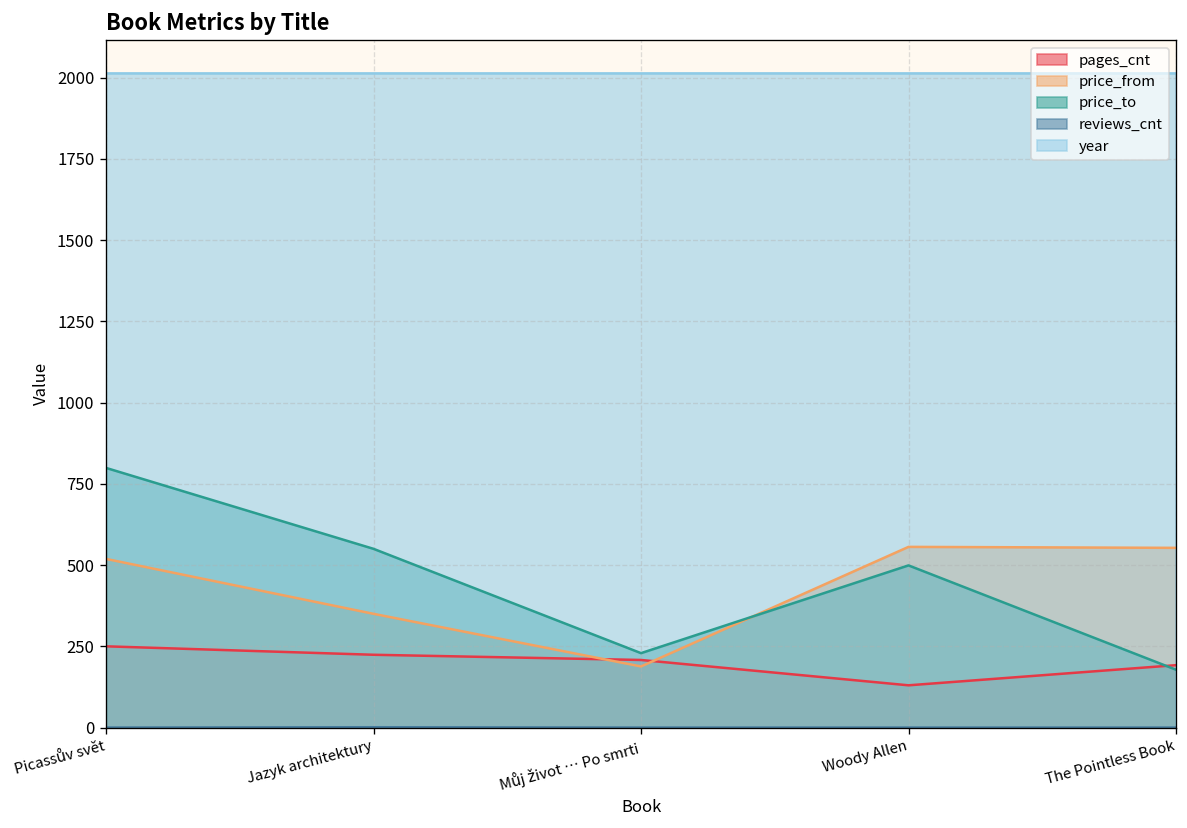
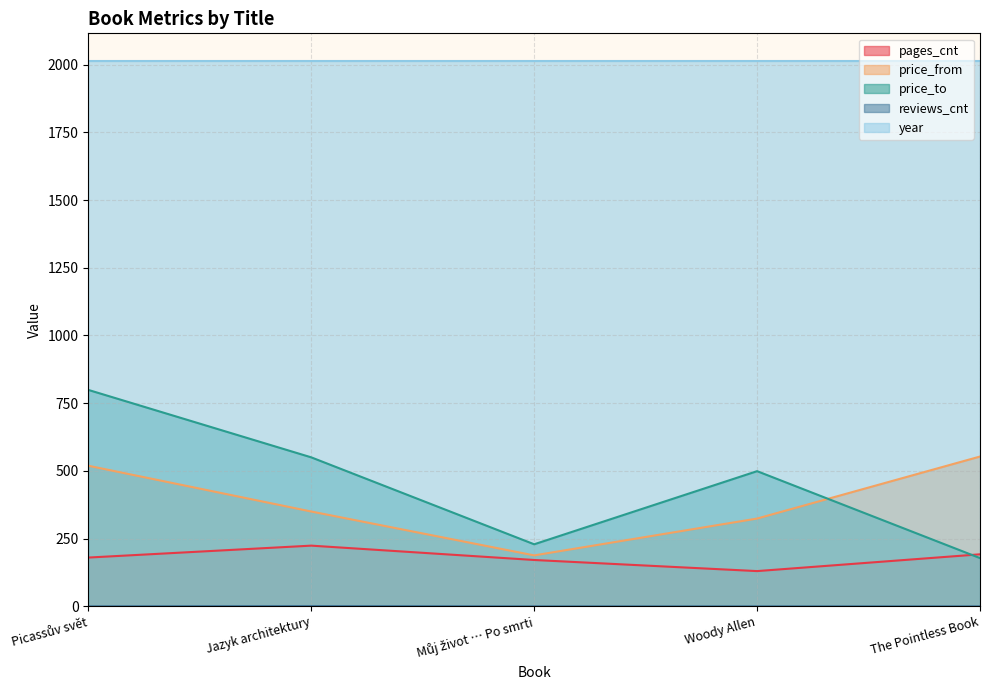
pages_cnt, Picassův svět: 250 -> 180
pages_cnt, Můj život … Po smrti: 210 -> 170
price_from, Woody Allen: 560 -> 320
